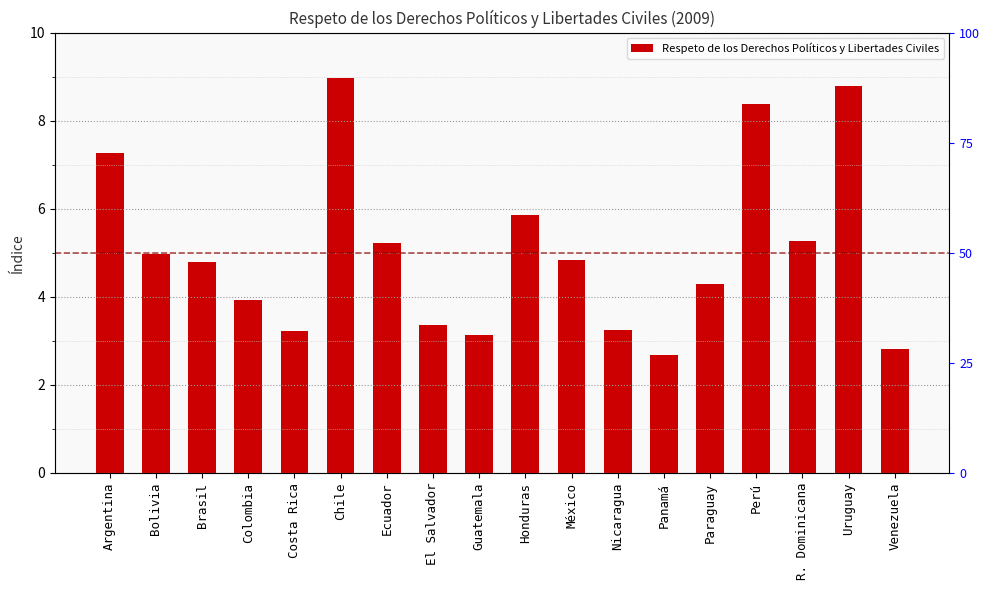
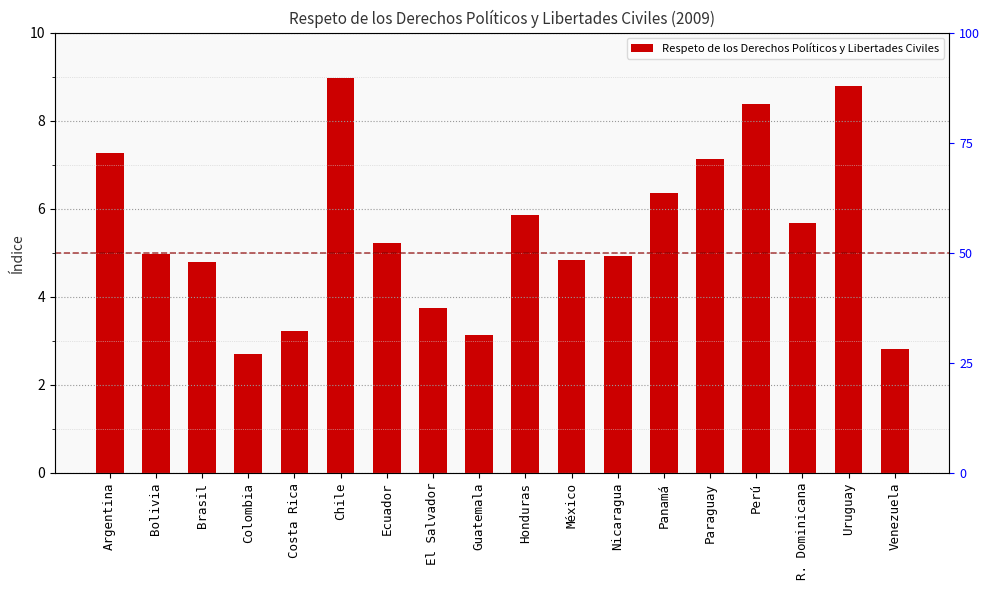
Colombia: 3.9 -> 2.7
El Salvador: 3.4 -> 3.7
Nicaragua: 3.2 -> 4.9
Panamá: 2.7 -> 6.4
Paraguay: 4.3 -> 7.1
R. Dominicana: 5.3 -> 5.7
